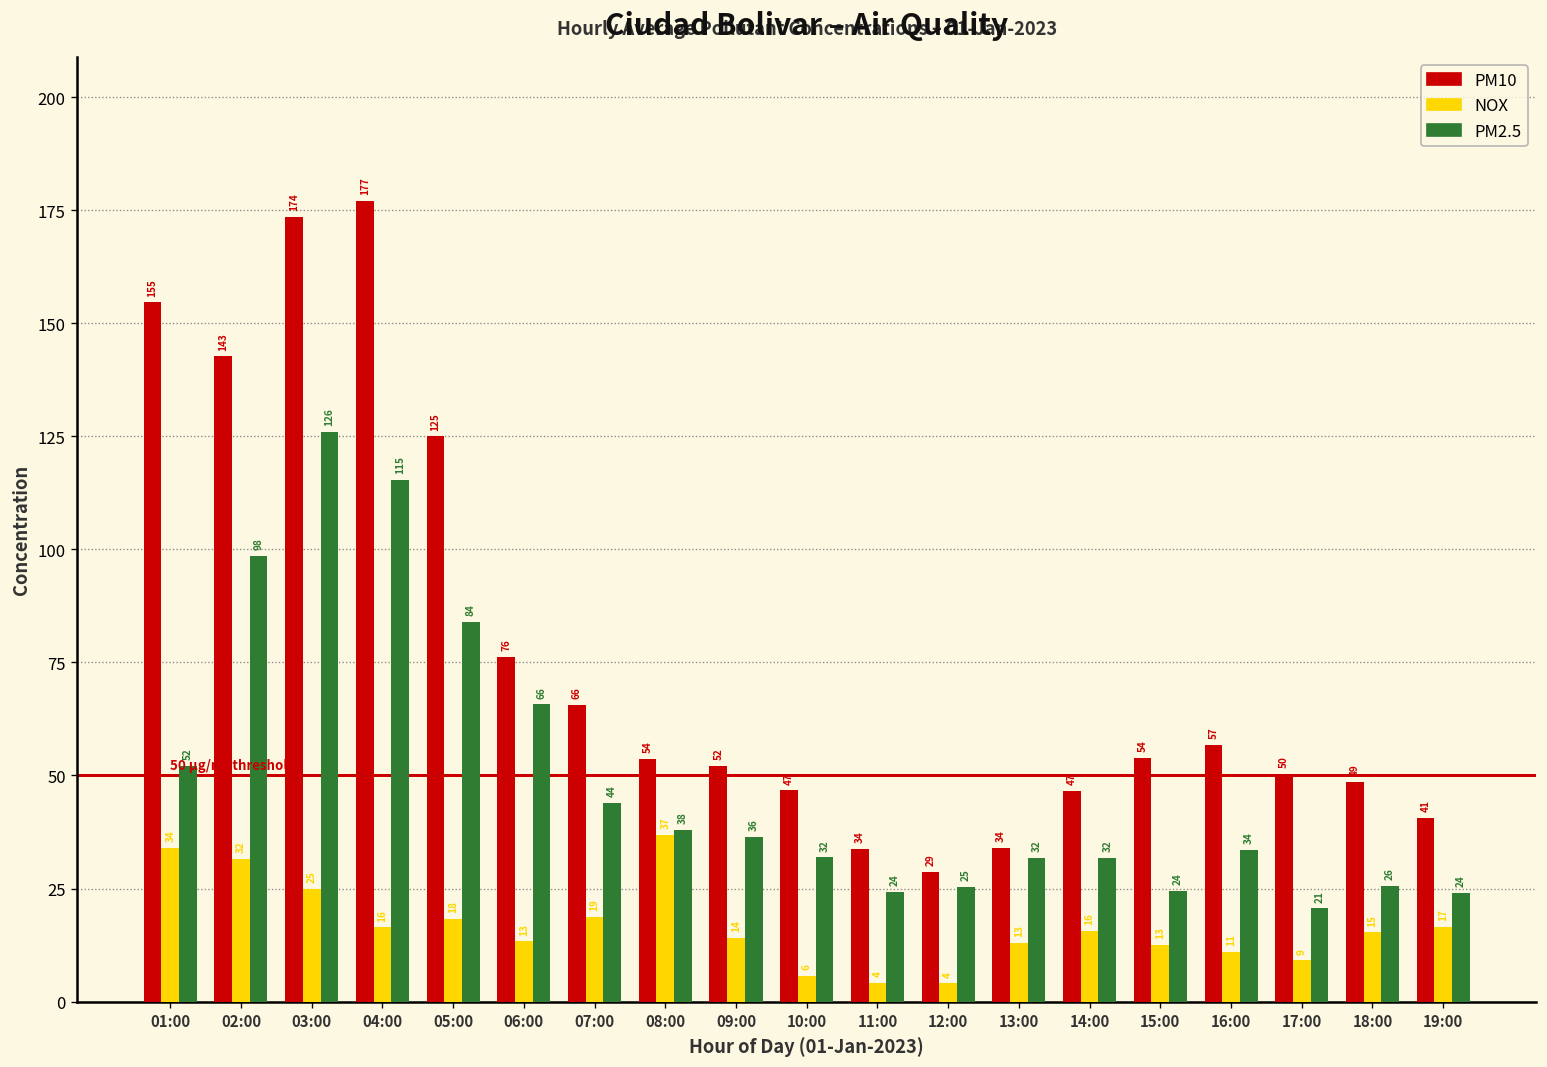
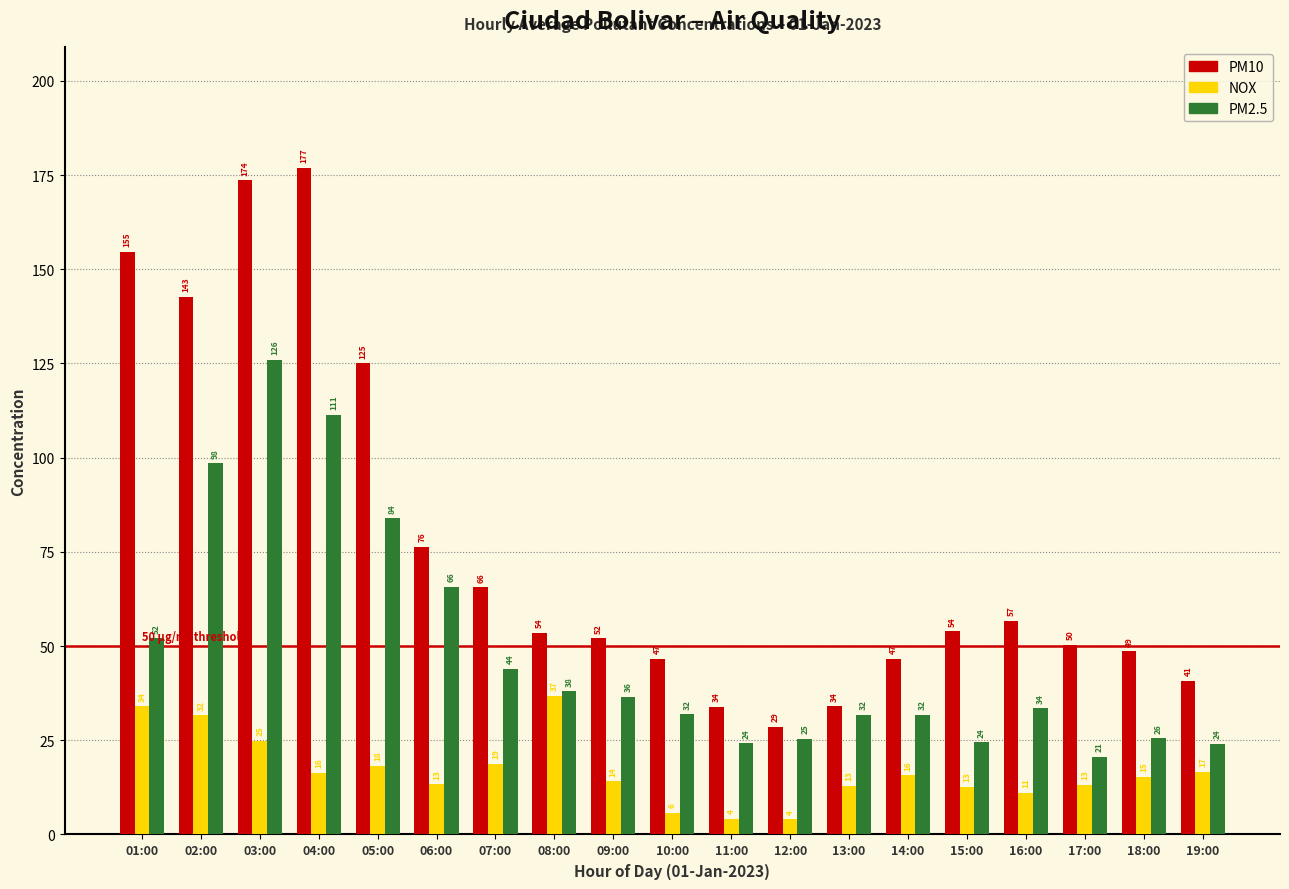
PM2.5, 04:00: 115 -> 111
NOX, 17:00: 9 -> 13
